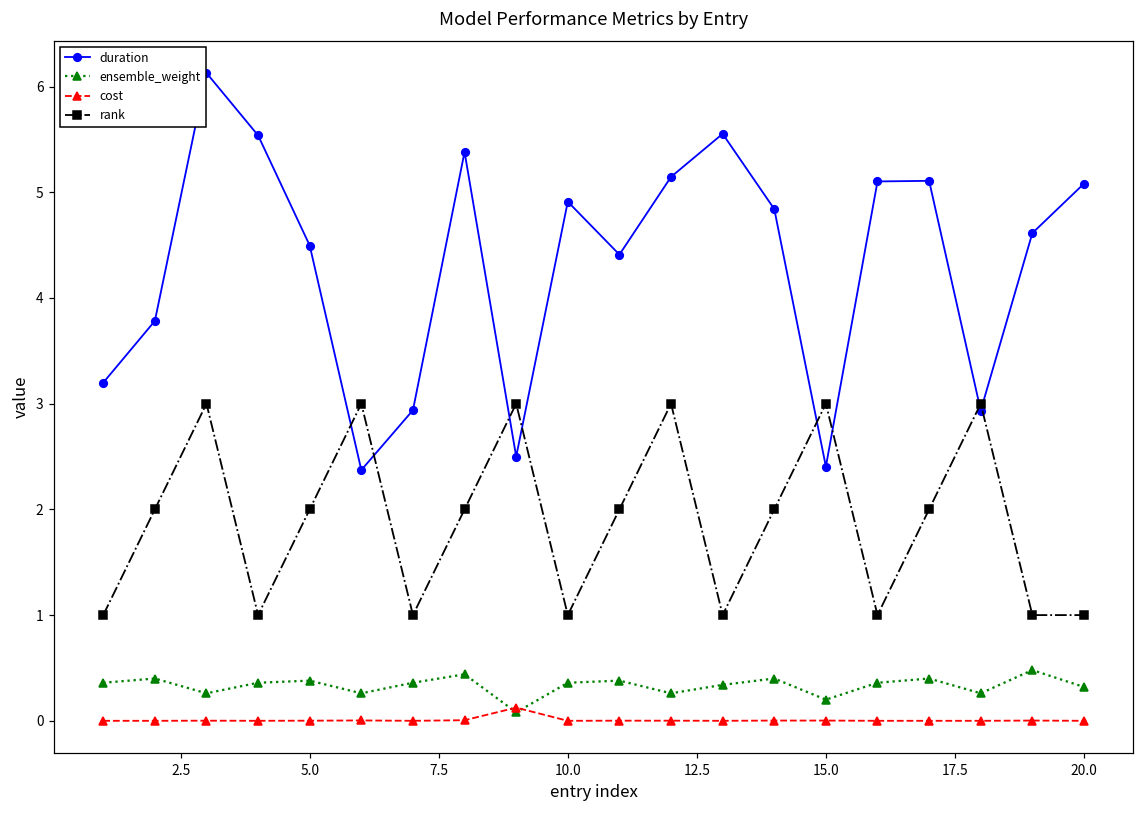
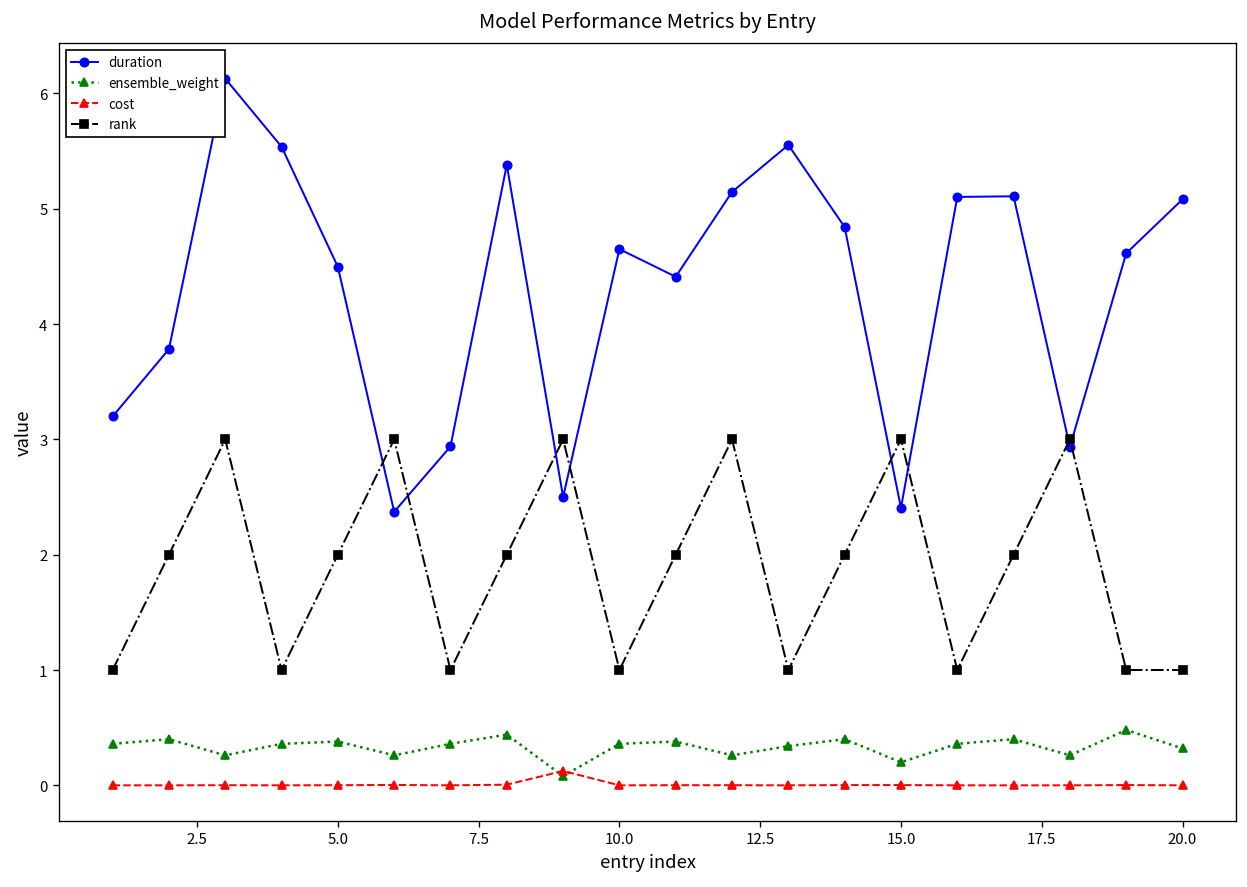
duration, 10.0: 4.9 -> 4.6
